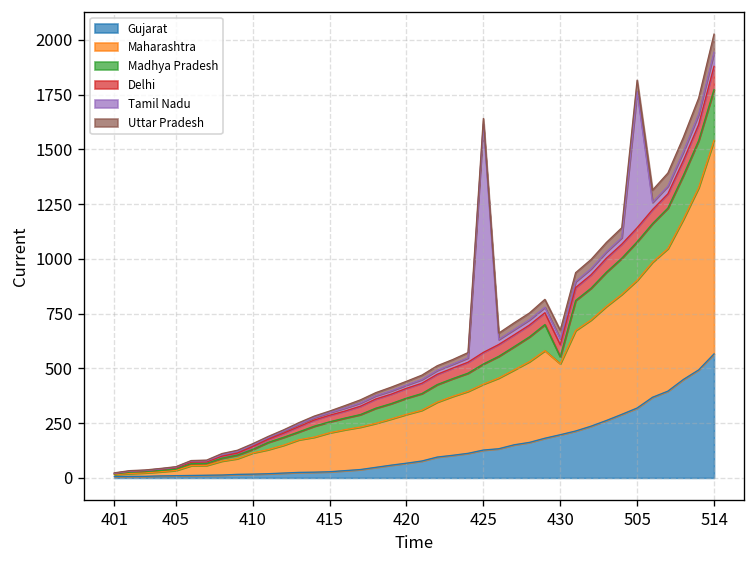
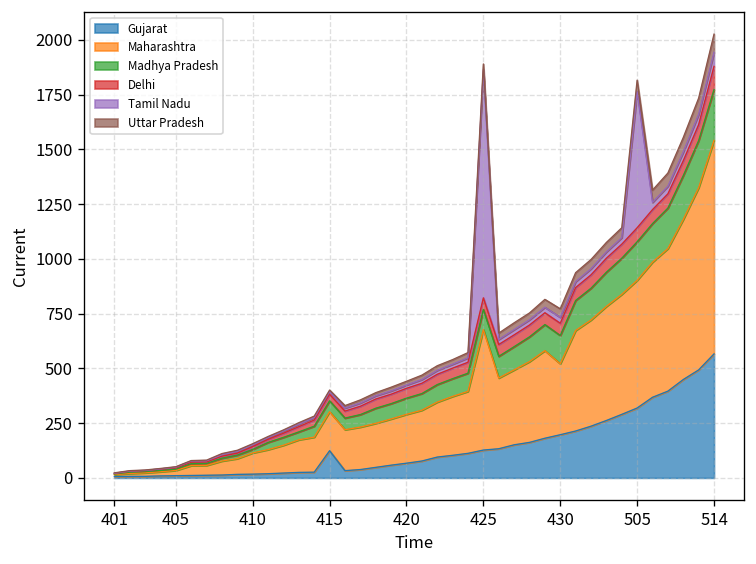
Gujarat, 415: 30 -> 120
Maharashtra, 425: 300 -> 550
Madhya Pradesh, 430: 30 -> 130
